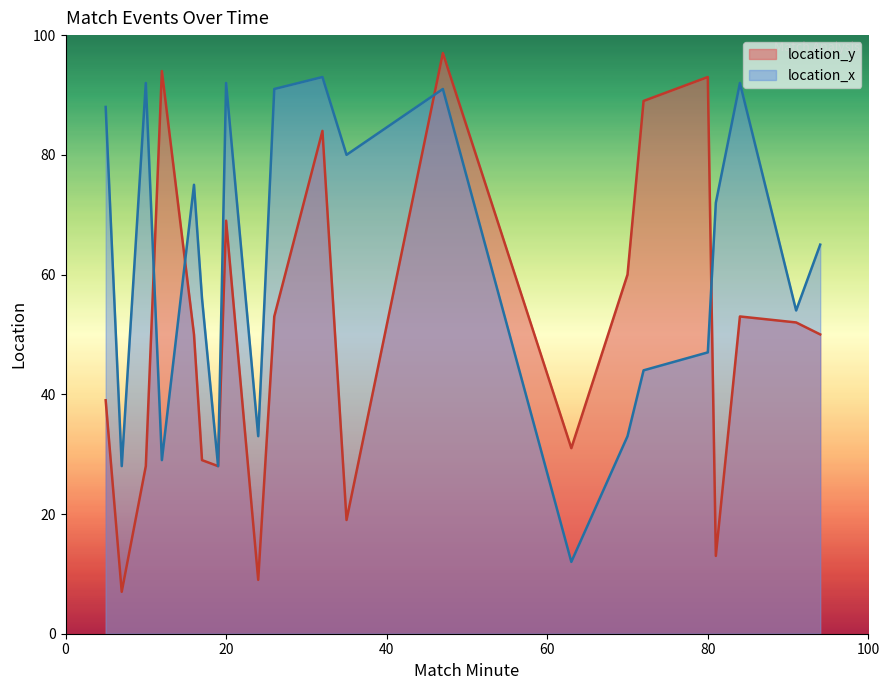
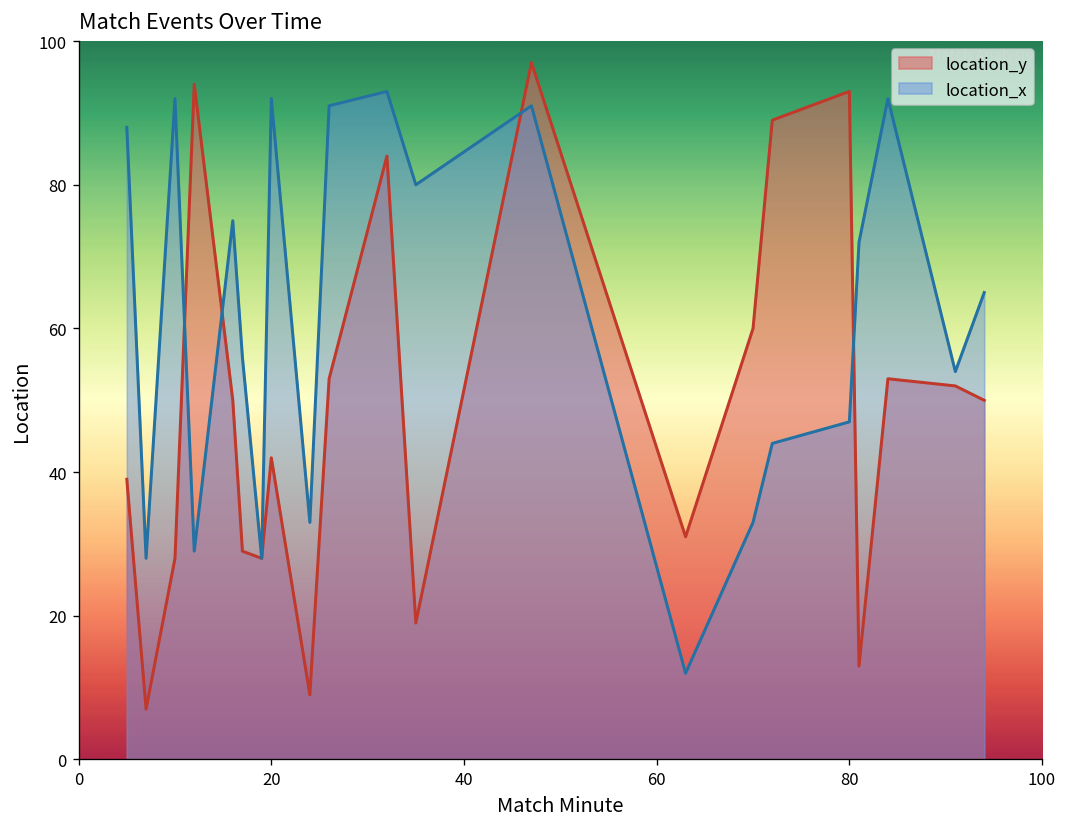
location_y, 20: 69 -> 42
